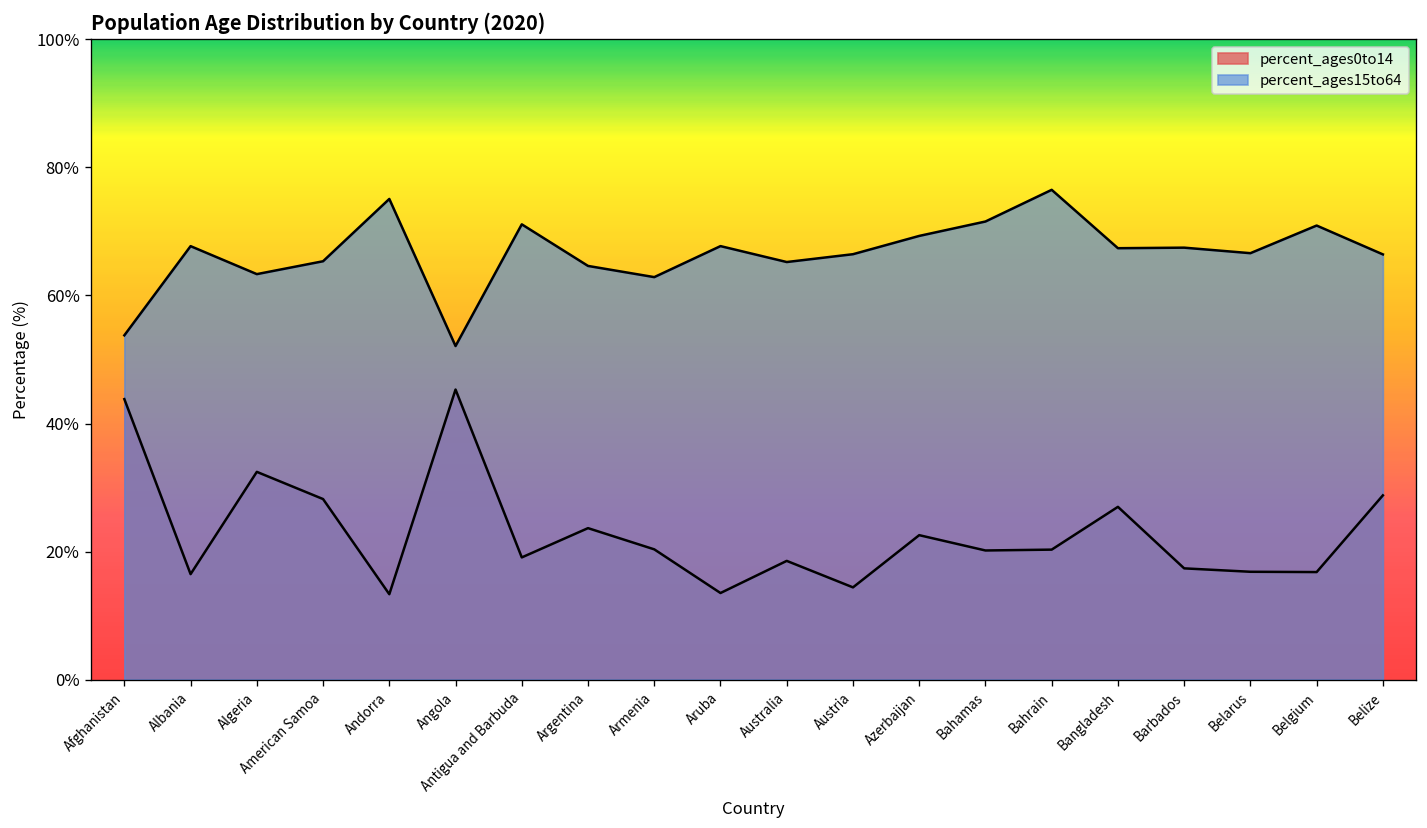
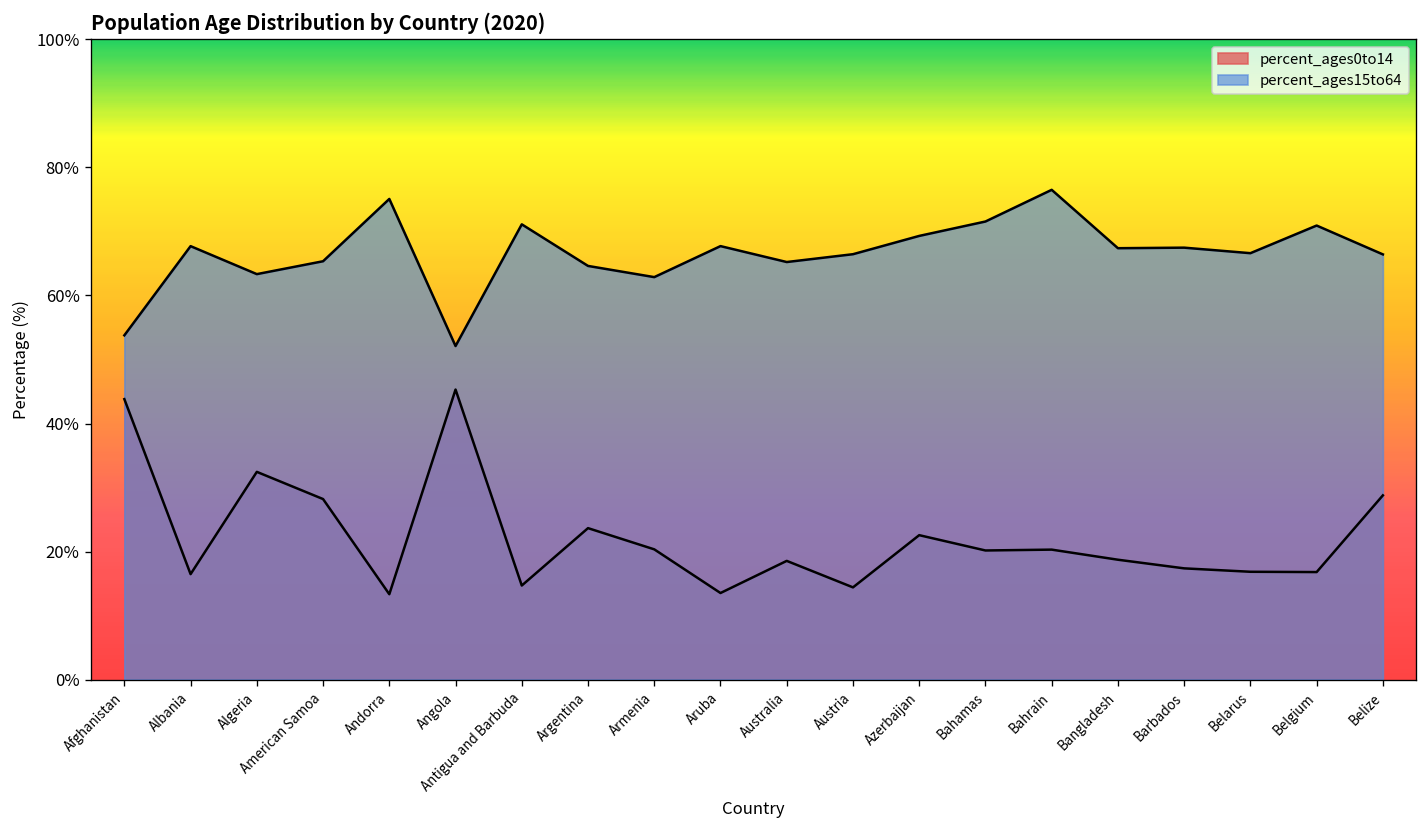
percent_ages0to14, Antigua and Barbuda: 19% -> 15%
percent_ages0to14, Bangladesh: 27% -> 19%
